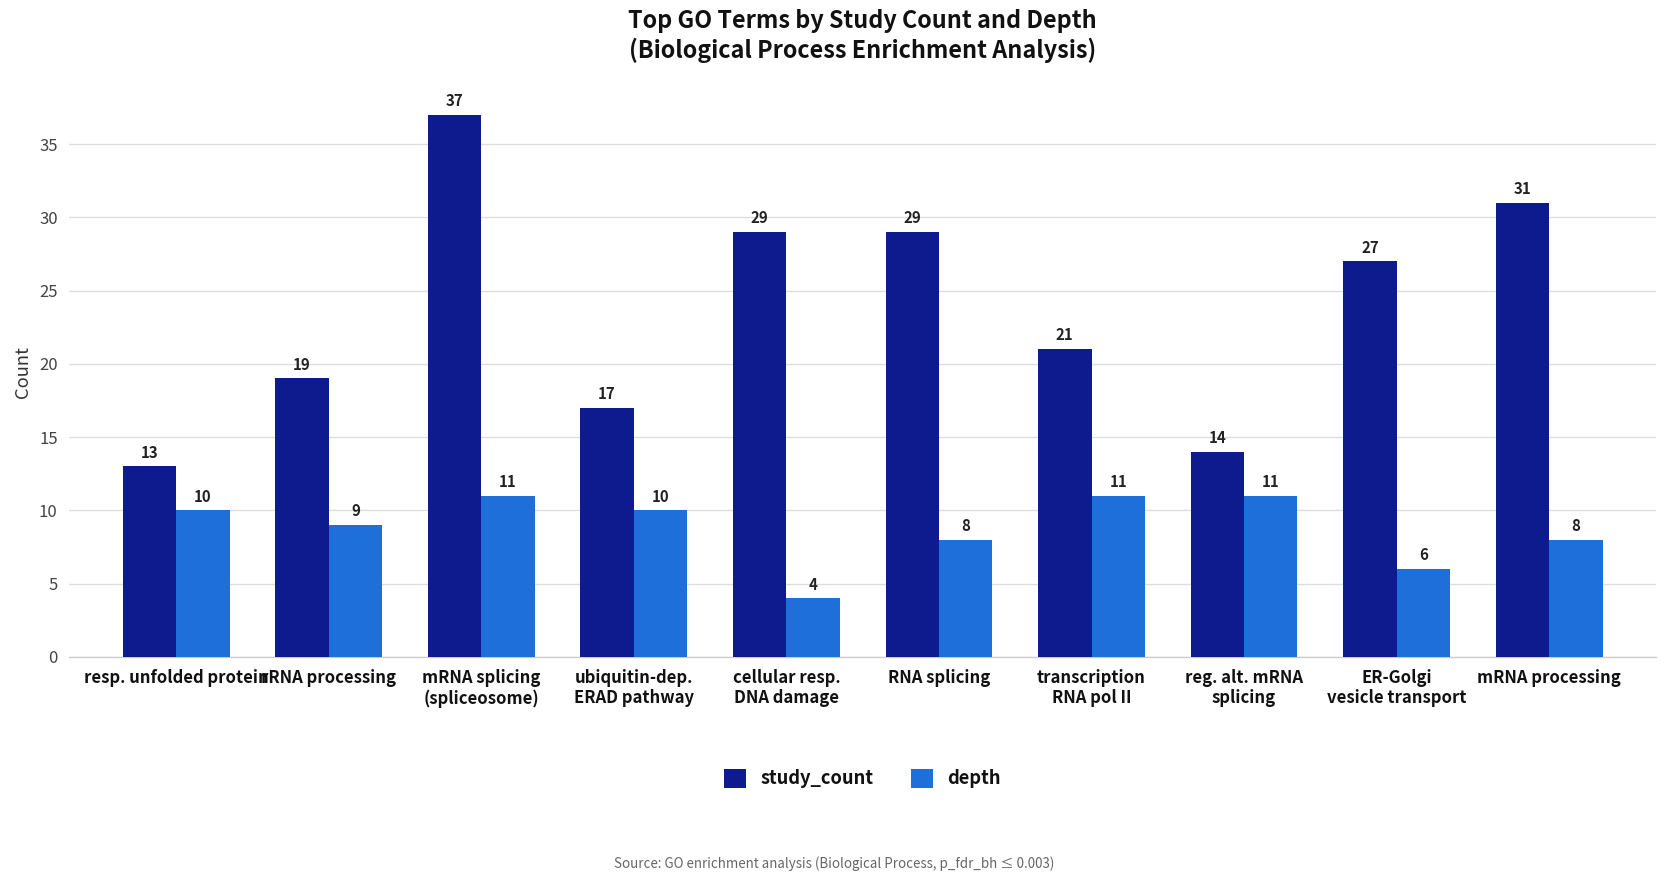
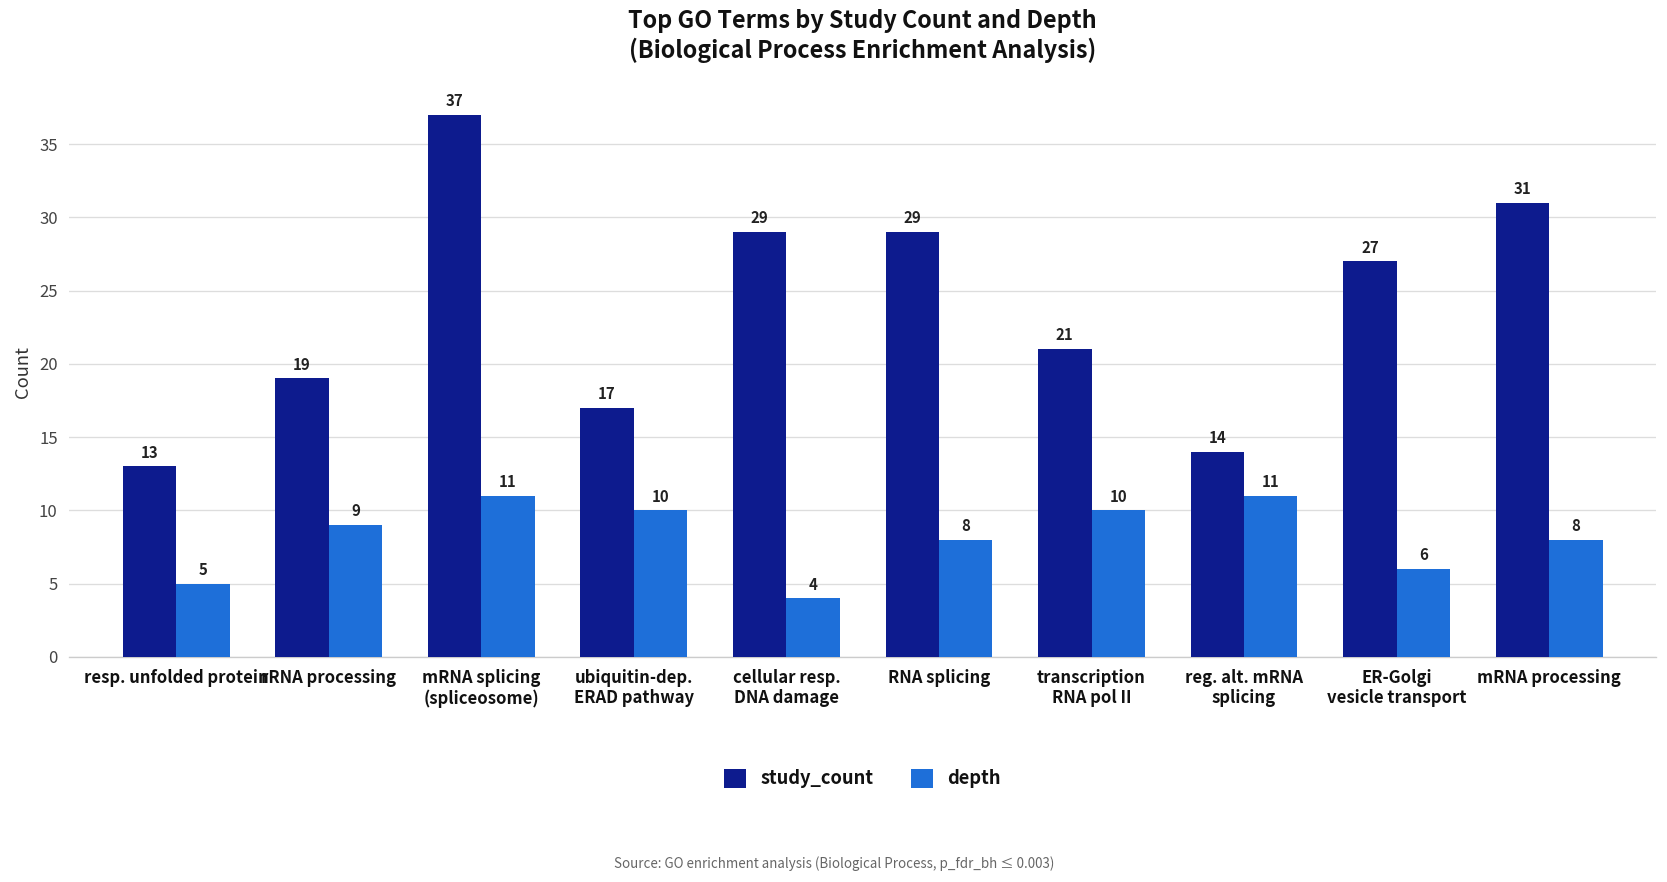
depth, resp. unfolded protein: 10 -> 5
depth, transcription RNA pol II: 11 -> 10
